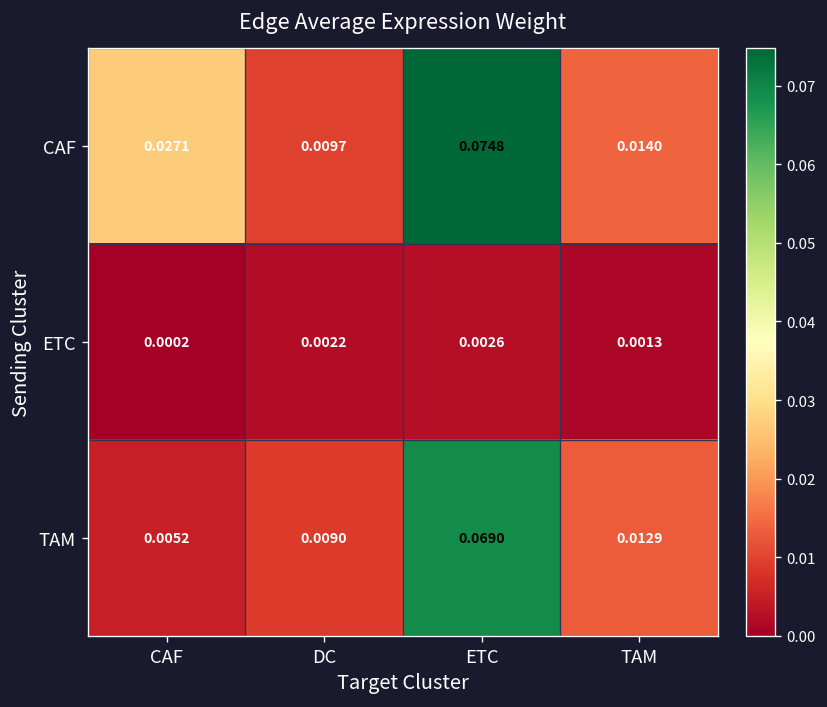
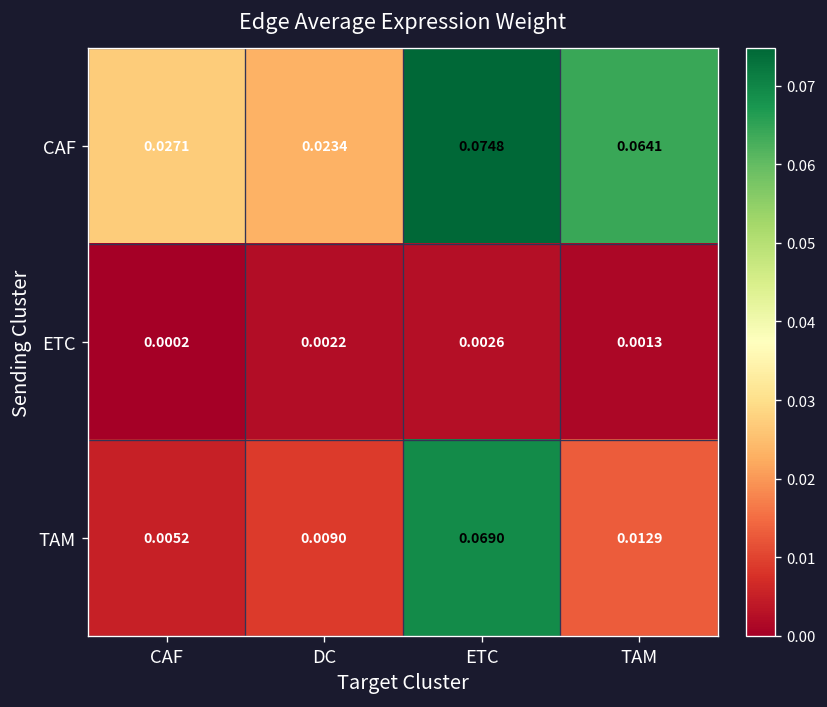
CAF, DC: 0.0097 -> 0.0234
CAF, TAM: 0.0140 -> 0.0641
